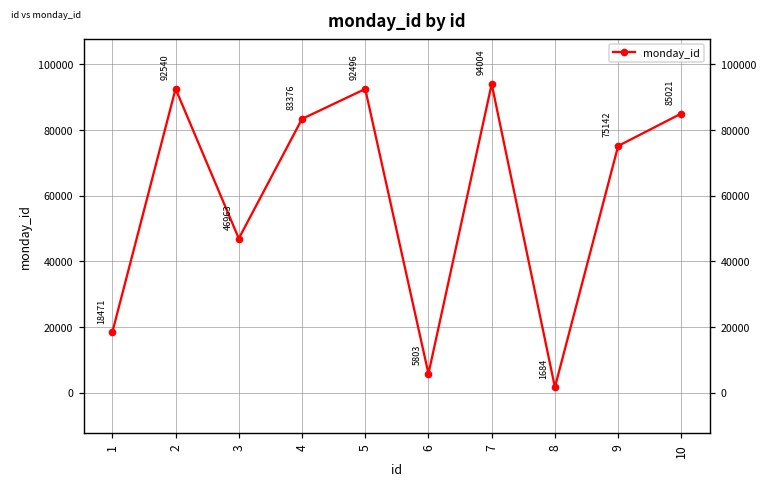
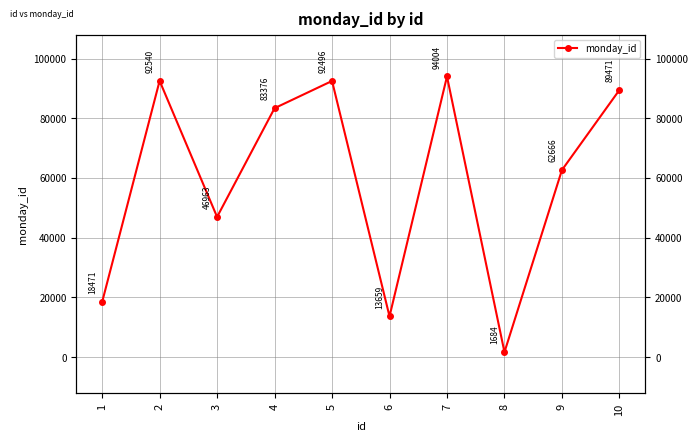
6: 5803 -> 13659
9: 75142 -> 62666
10: 85021 -> 89471
